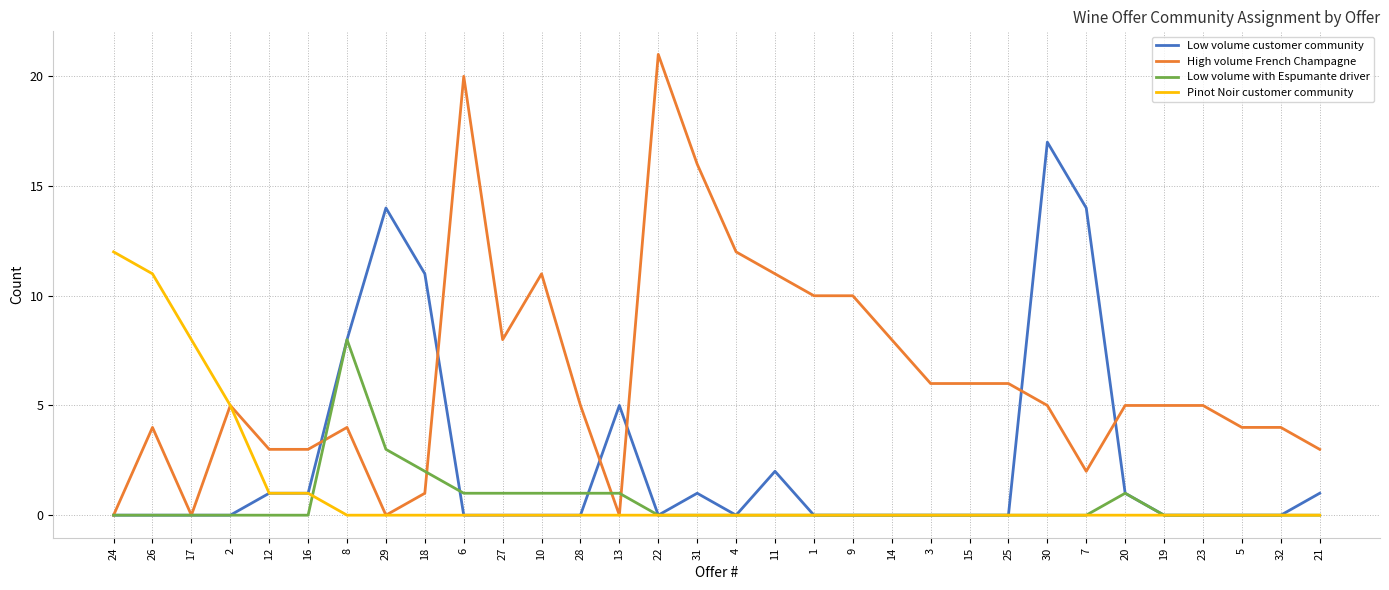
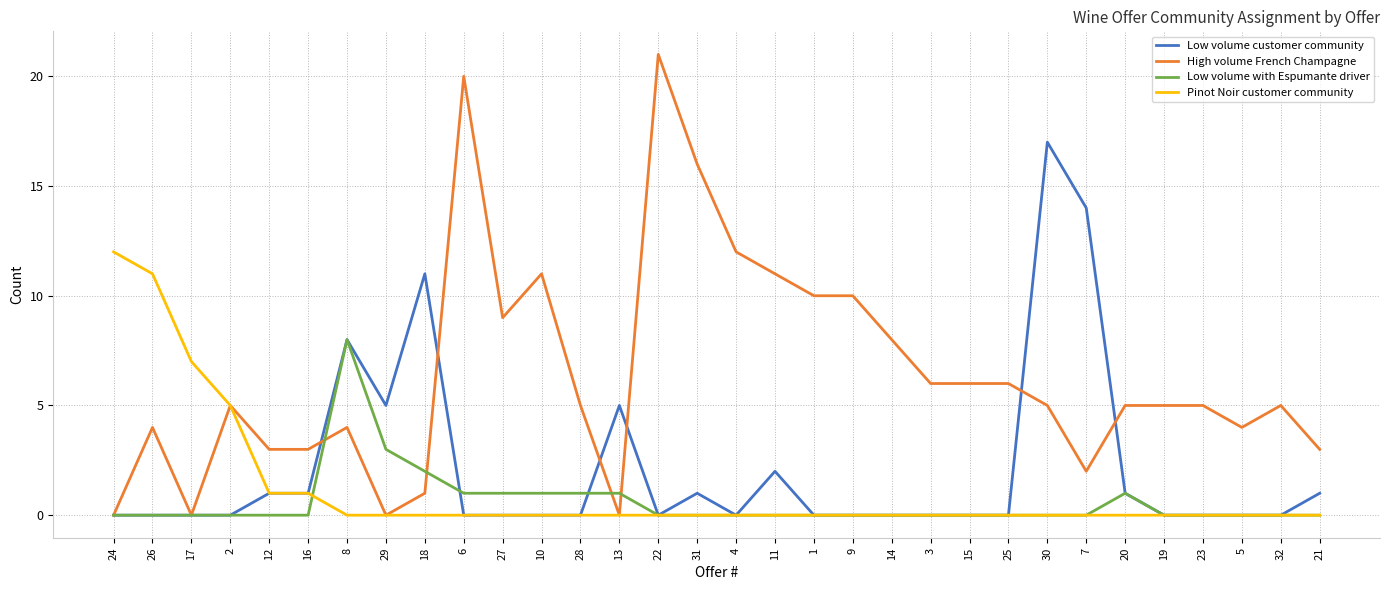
Pinot Noir customer community, 17: 8 -> 7
Low volume customer community, 29: 14 -> 5
High volume French Champagne, 27: 8 -> 9
High volume French Champagne, 32: 4 -> 5
